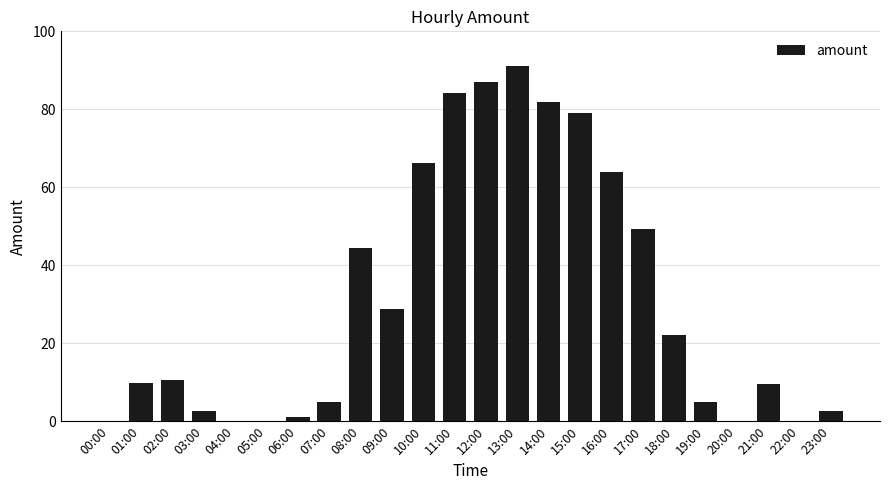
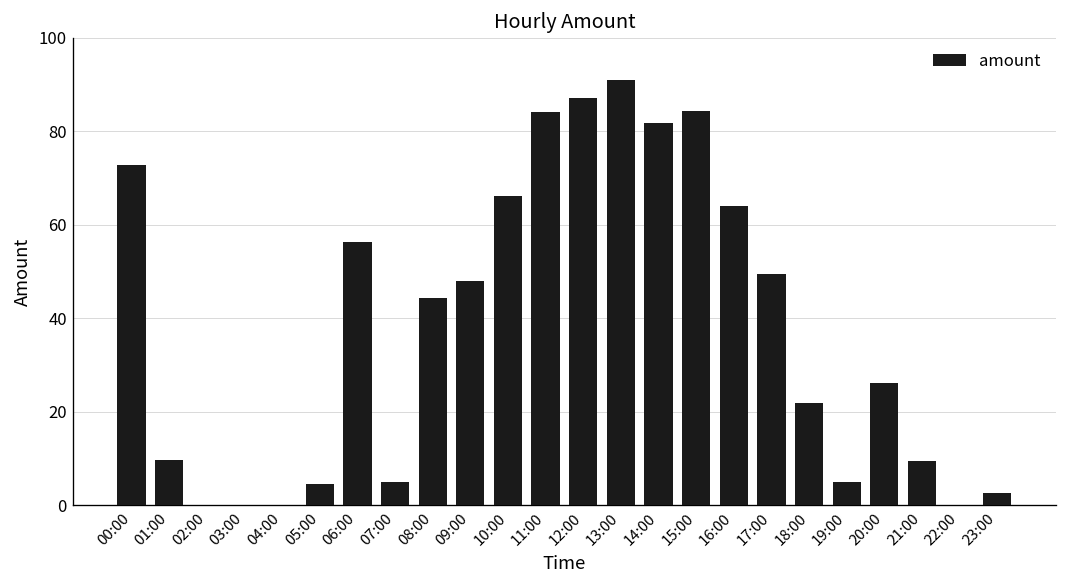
00:00: 0 -> 73
02:00: 11 -> 0
03:00: 3 -> 0
05:00: 0 -> 5
06:00: 1 -> 56
09:00: 29 -> 48
15:00: 79 -> 84
20:00: 0 -> 26
